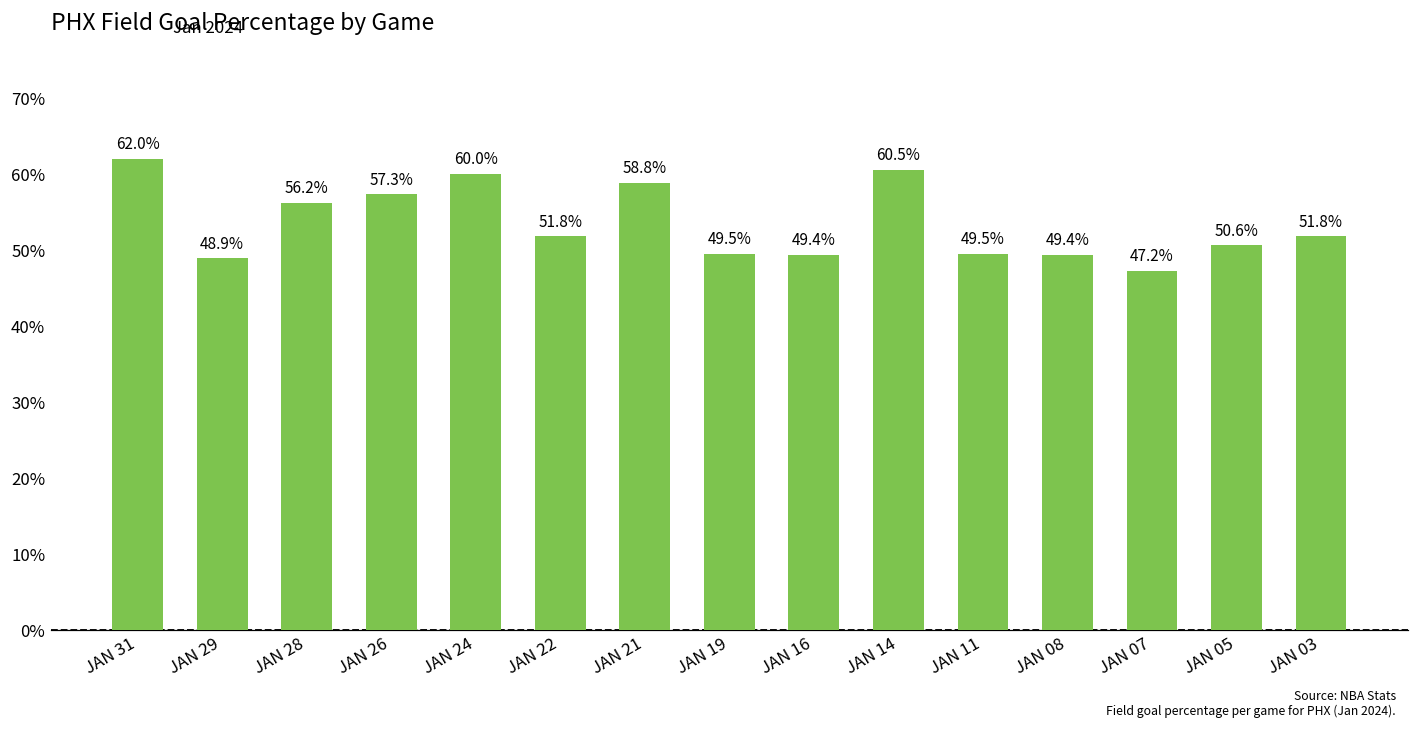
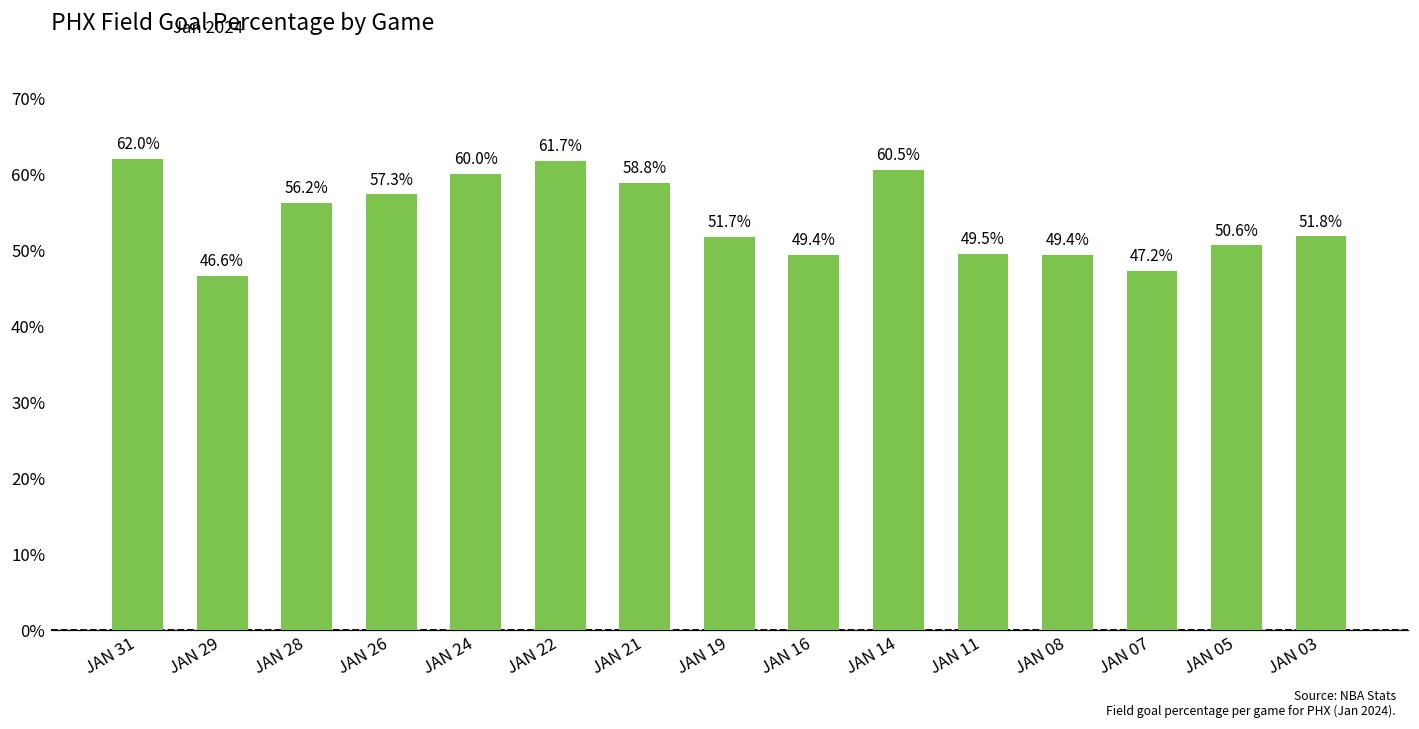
JAN 29: 48.9% -> 46.6%
JAN 22: 51.8% -> 61.7%
JAN 19: 49.5% -> 51.7%
